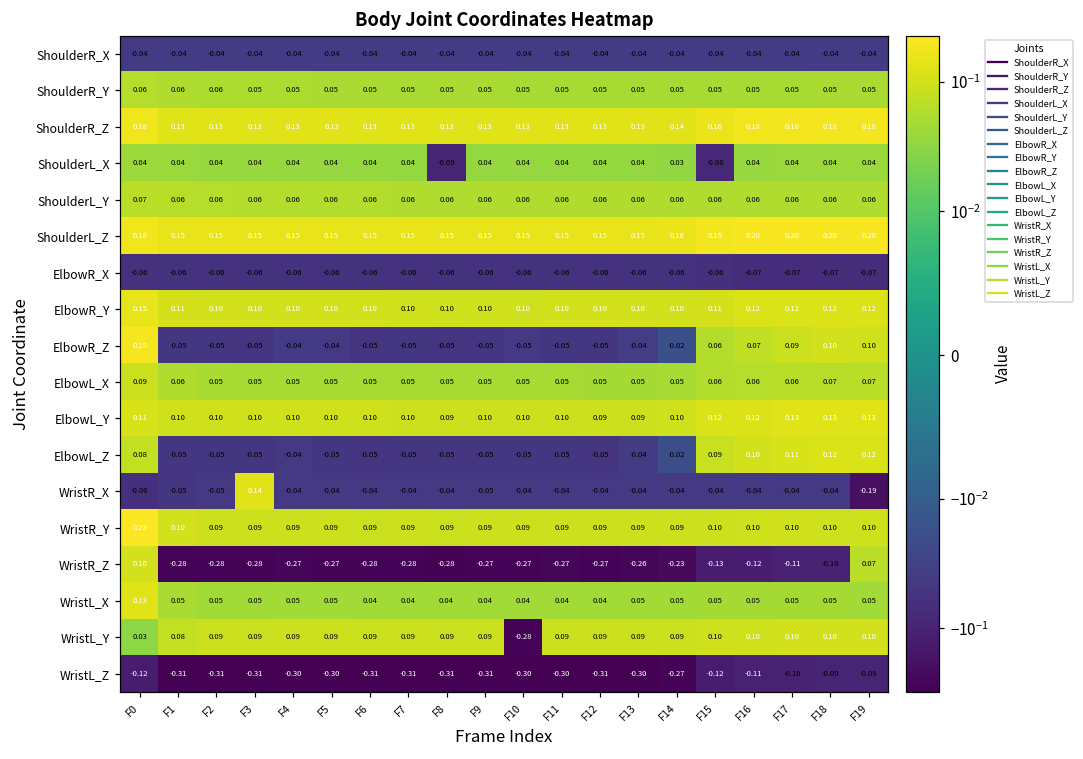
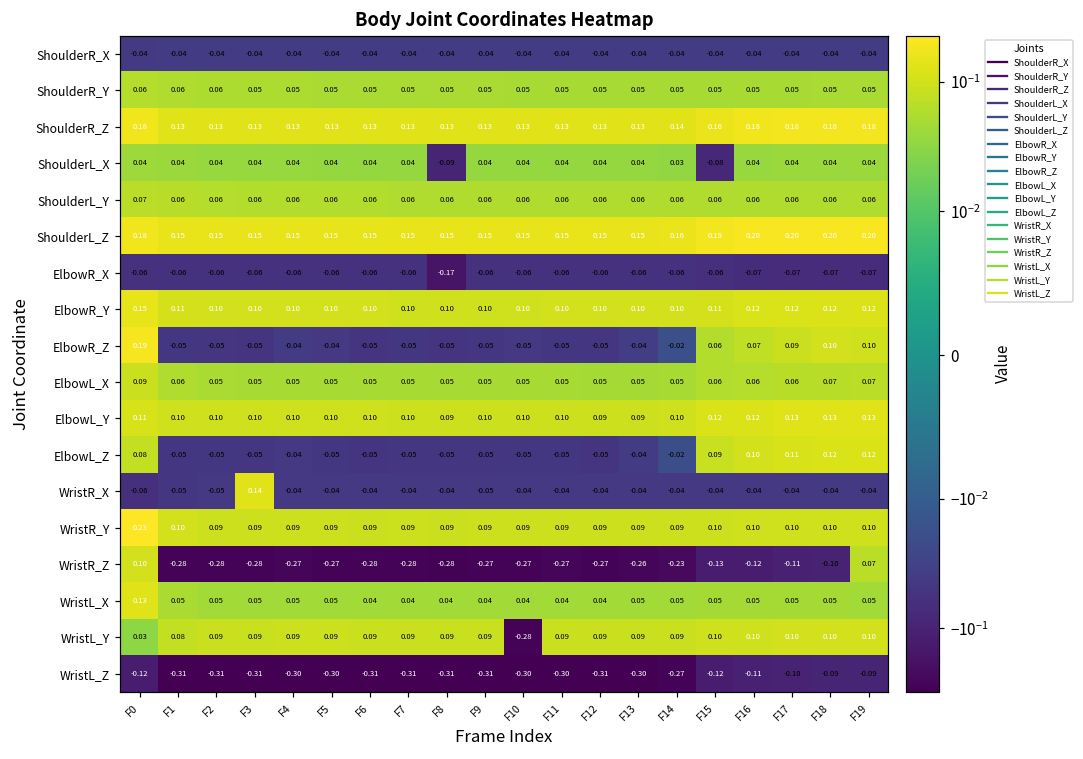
ElbowR_X, F8: -0.06 -> -0.17
WristR_X, F19: -0.19 -> -0.04
